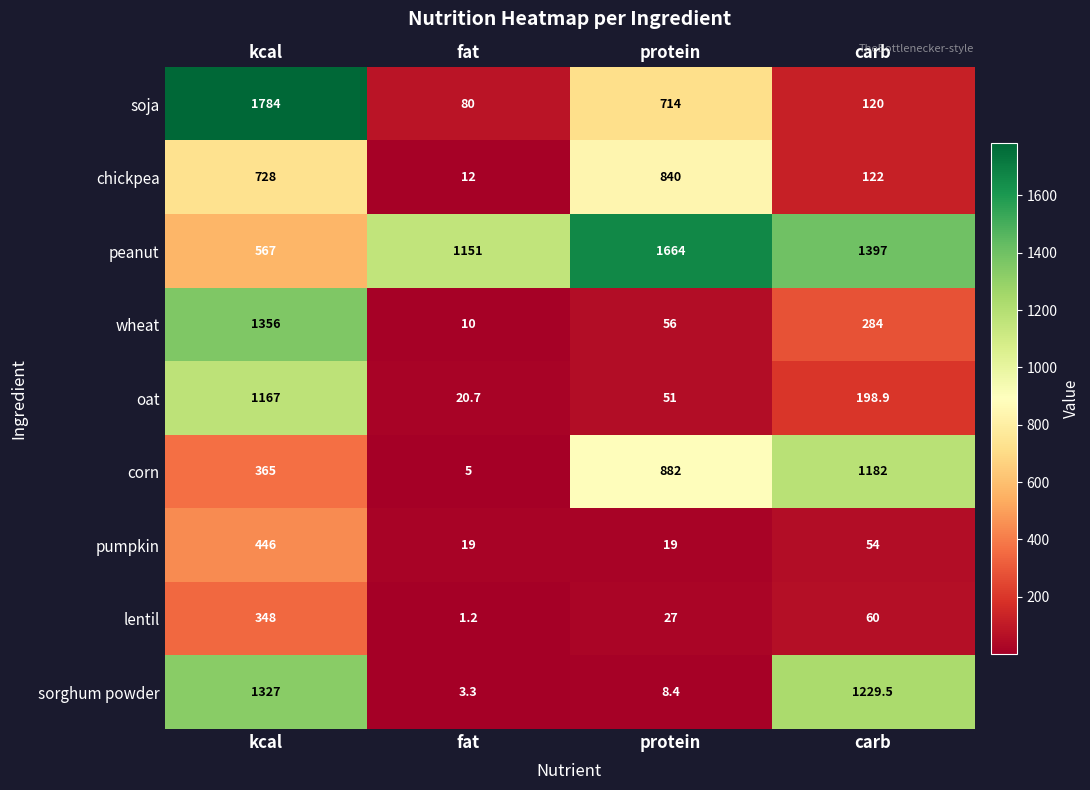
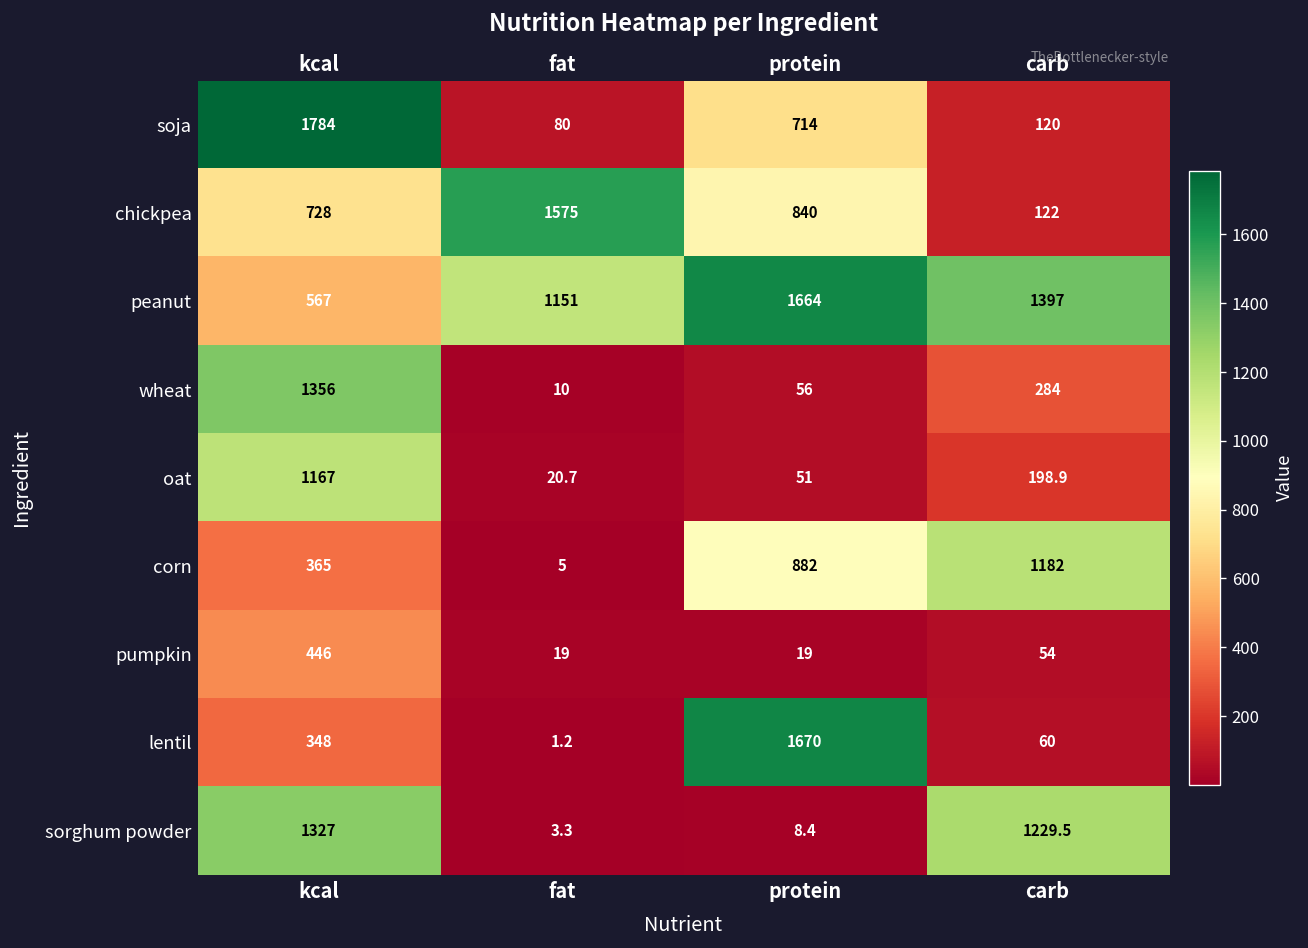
chickpea, fat: 12 -> 1575
lentil, protein: 27 -> 1670
